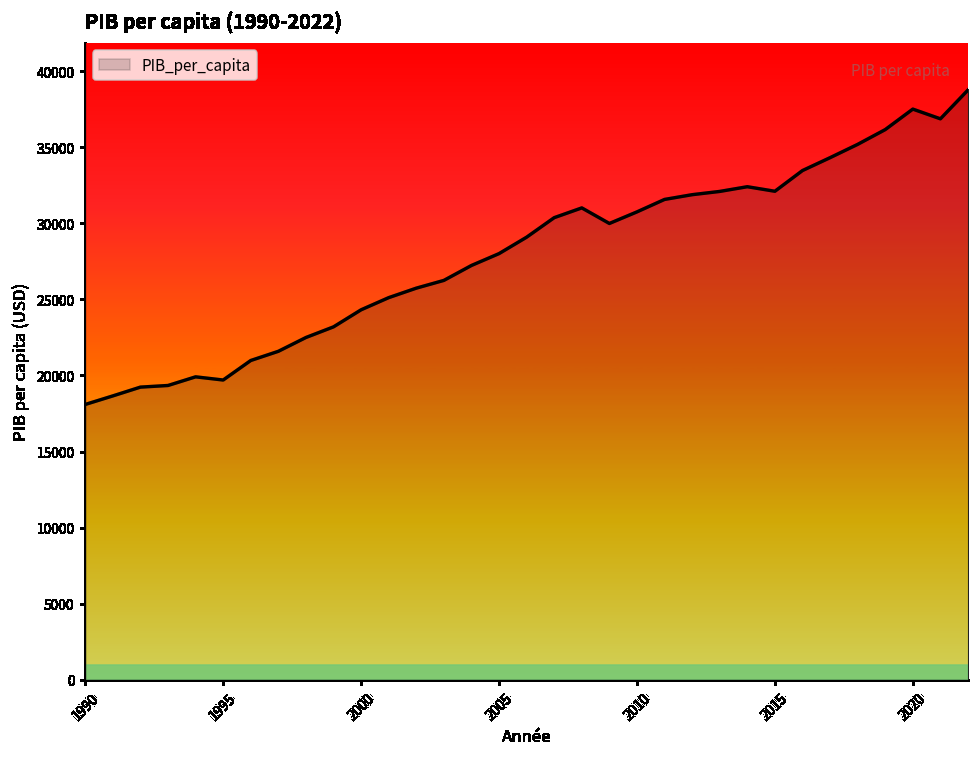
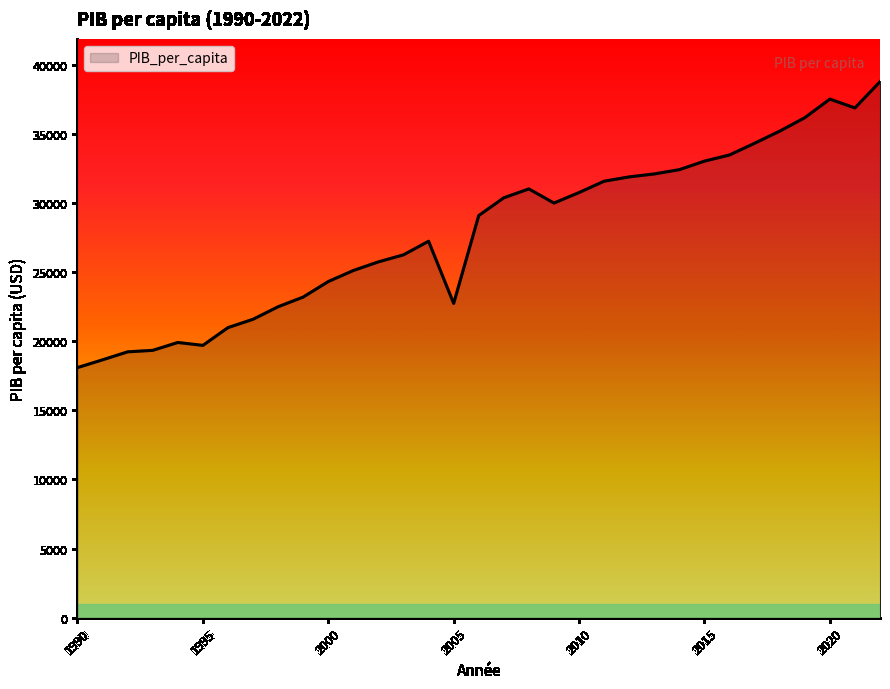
2005: 28000 -> 22700
2015: 32100 -> 33000
